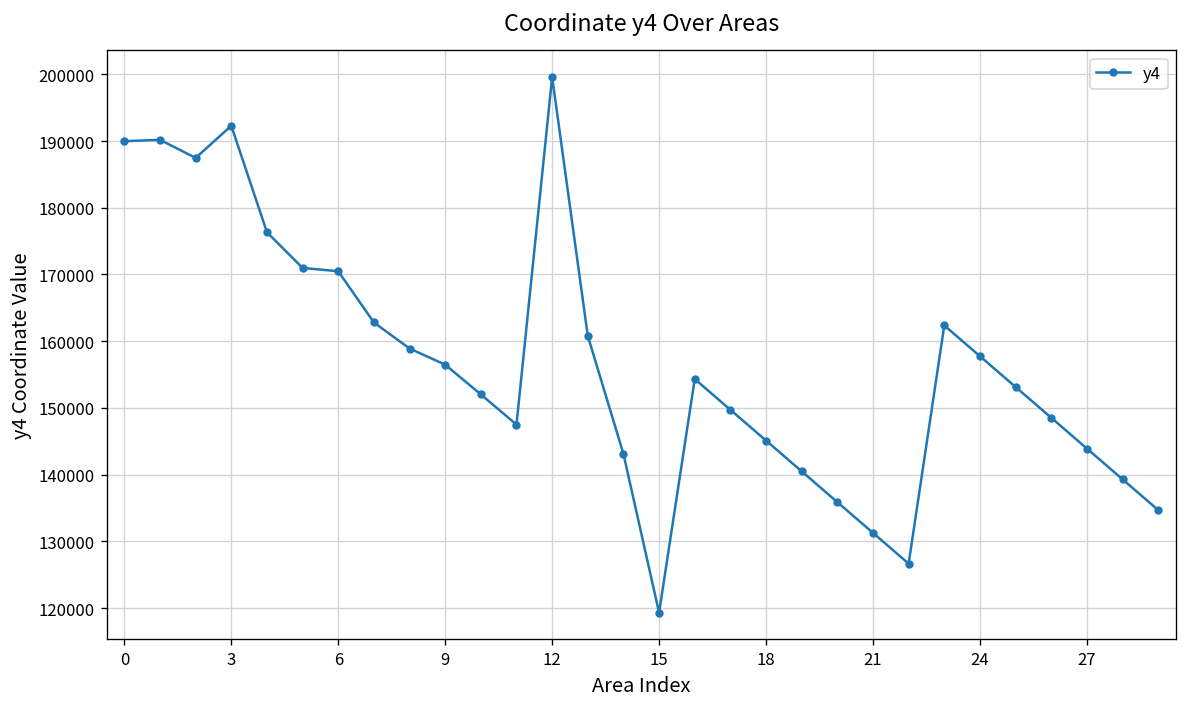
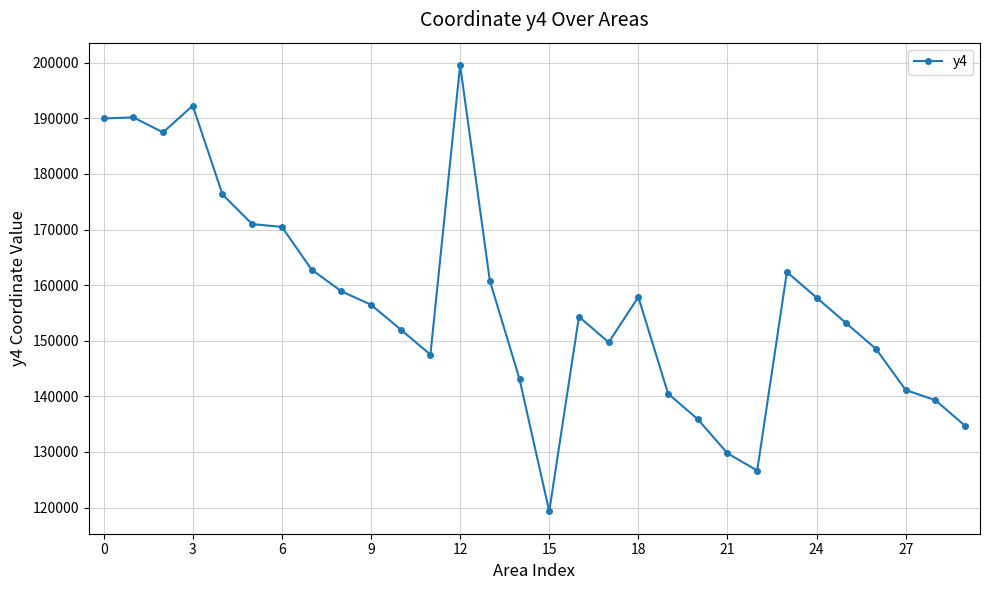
18: 145000 -> 158000
21: 131000 -> 130000
27: 144000 -> 141000
